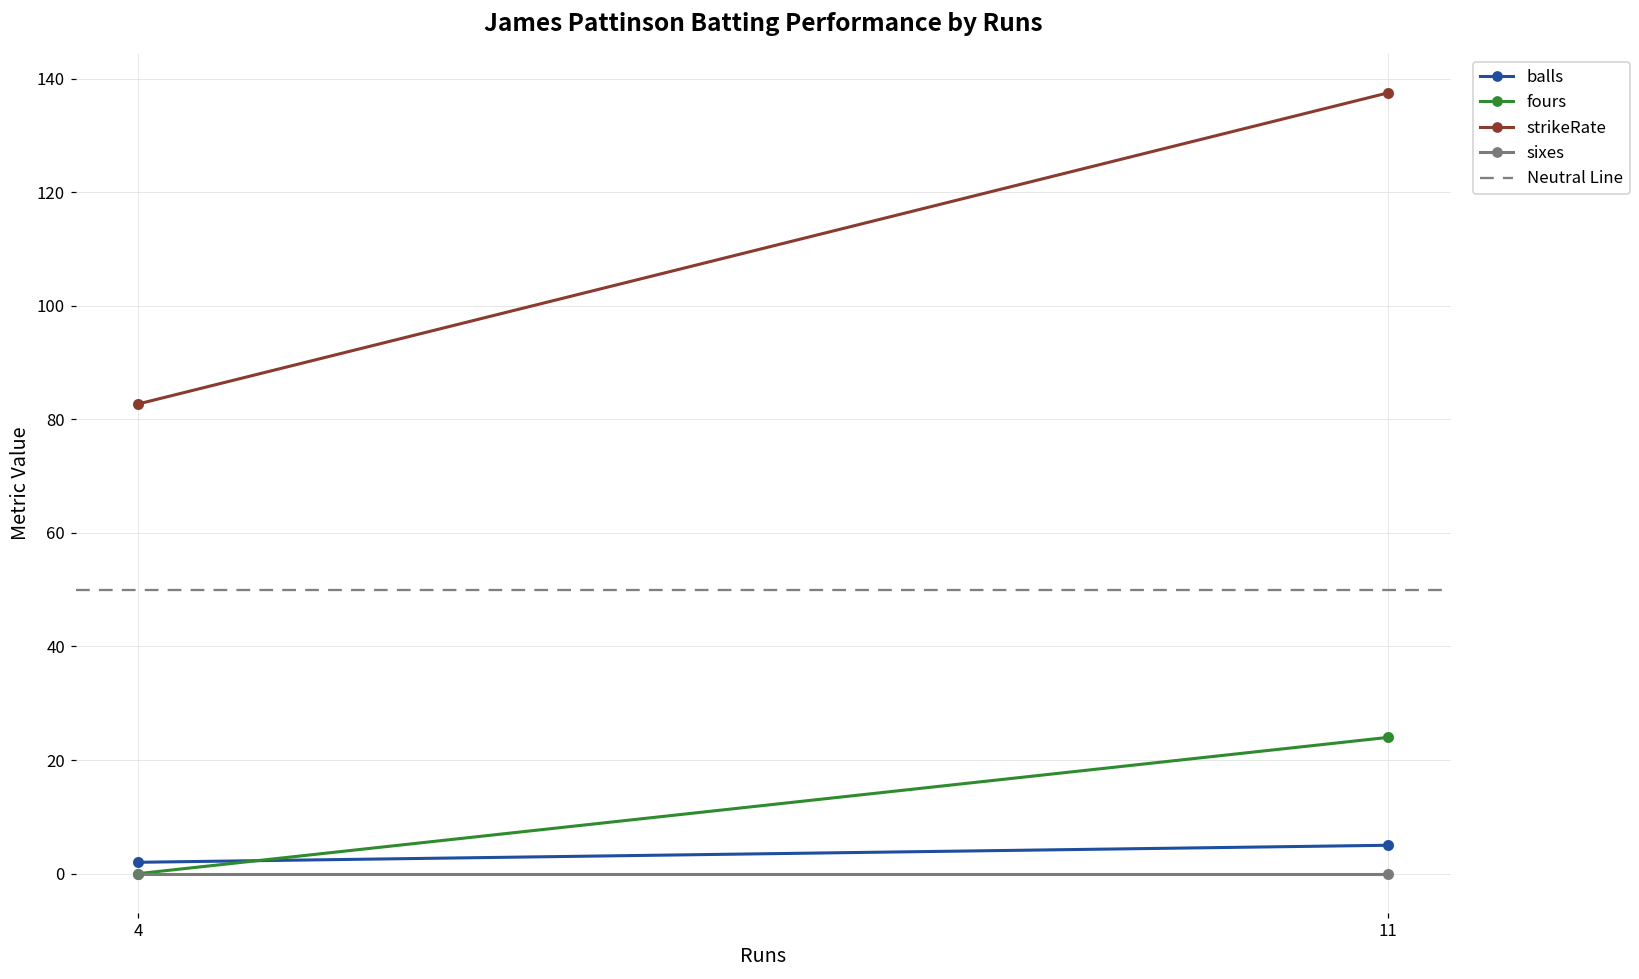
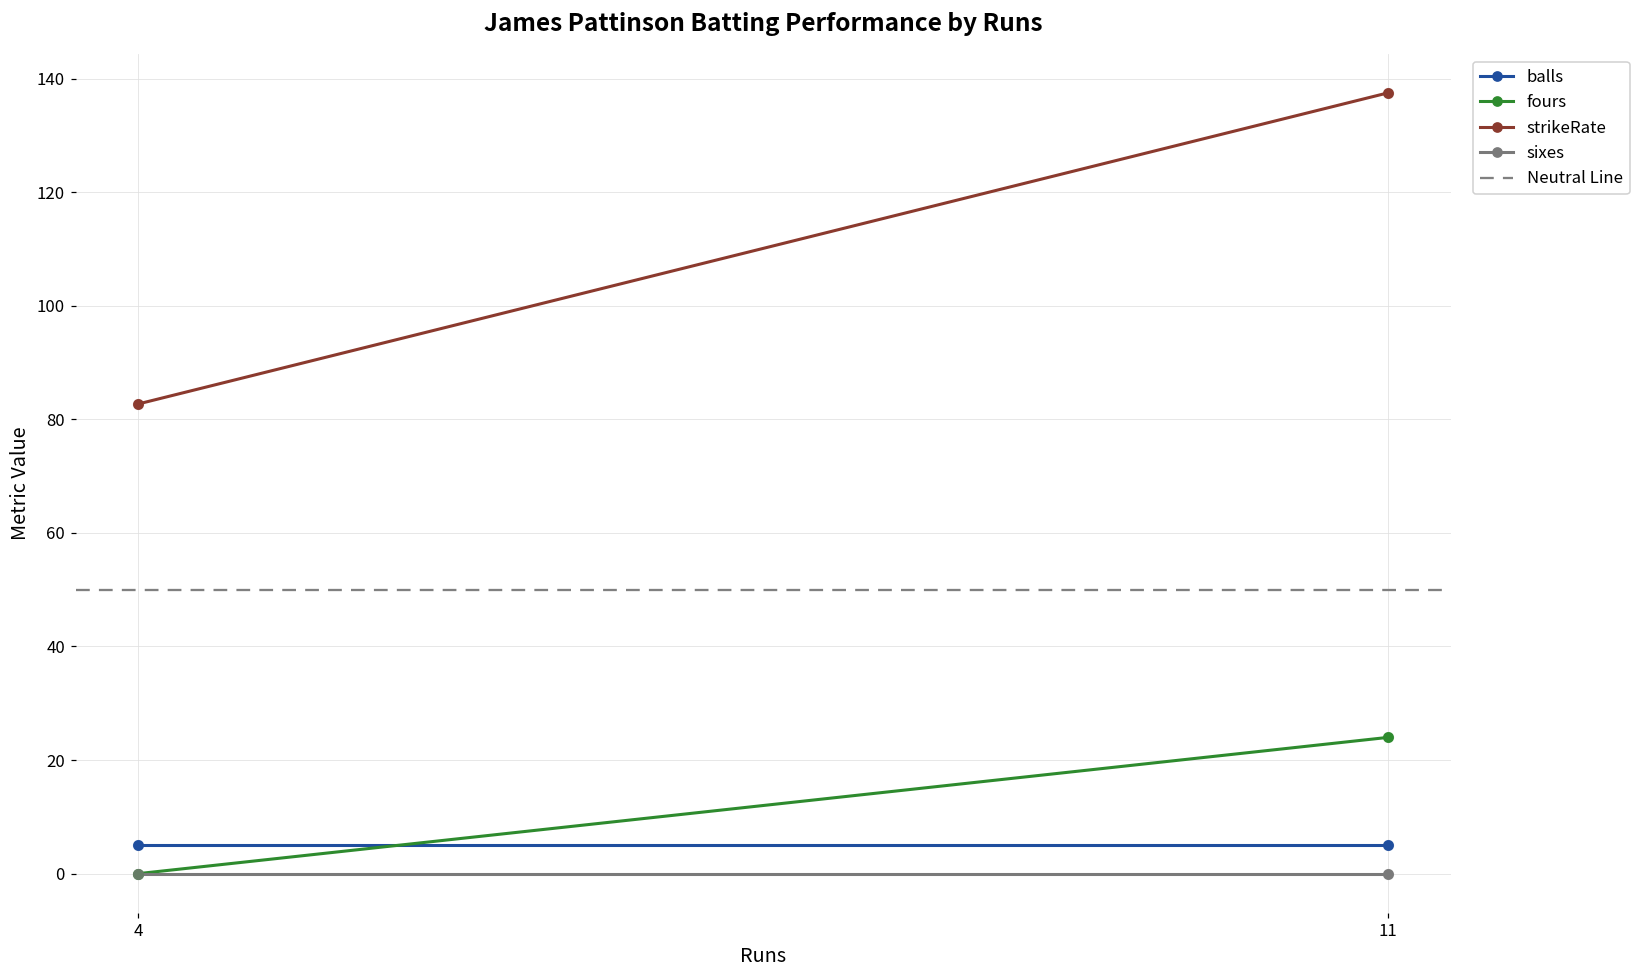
balls, 4: 2 -> 5
